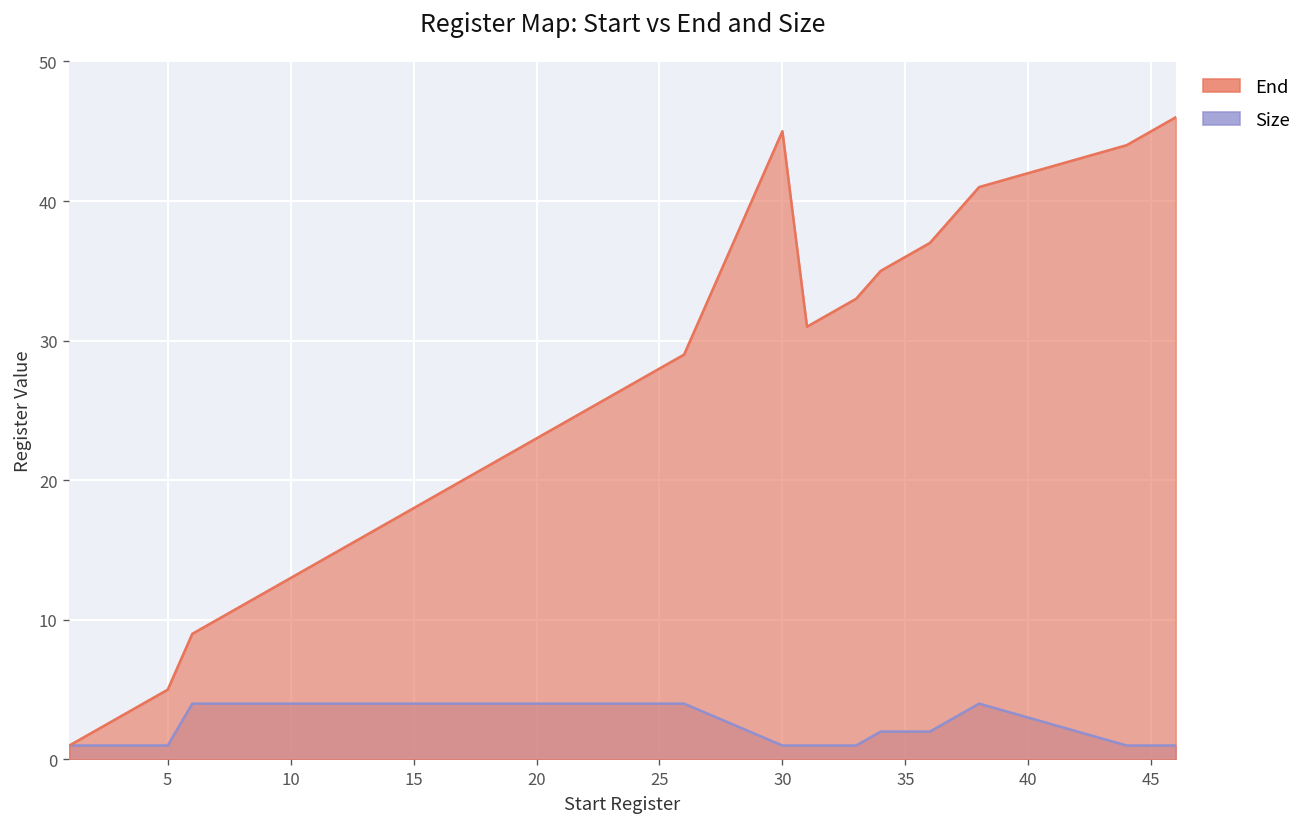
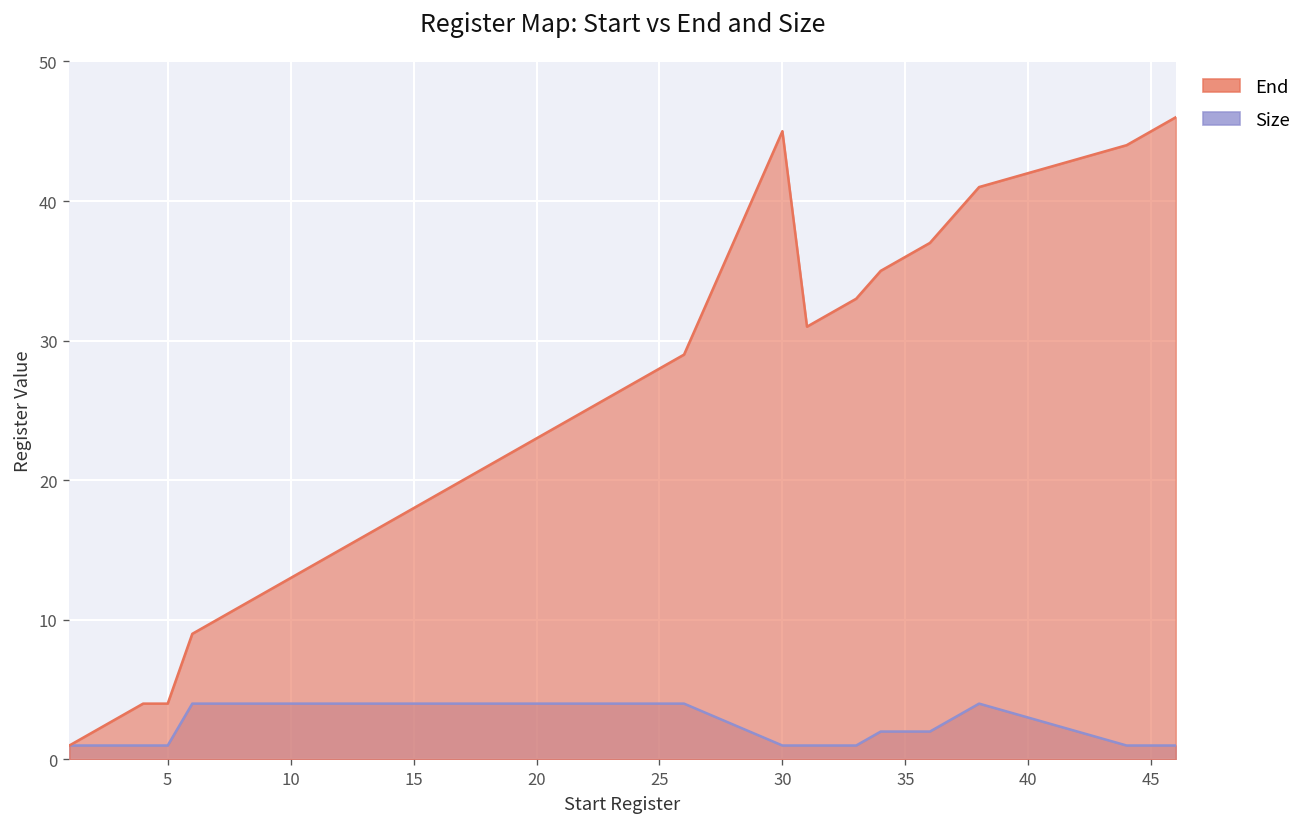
End, 5: 5 -> 4
